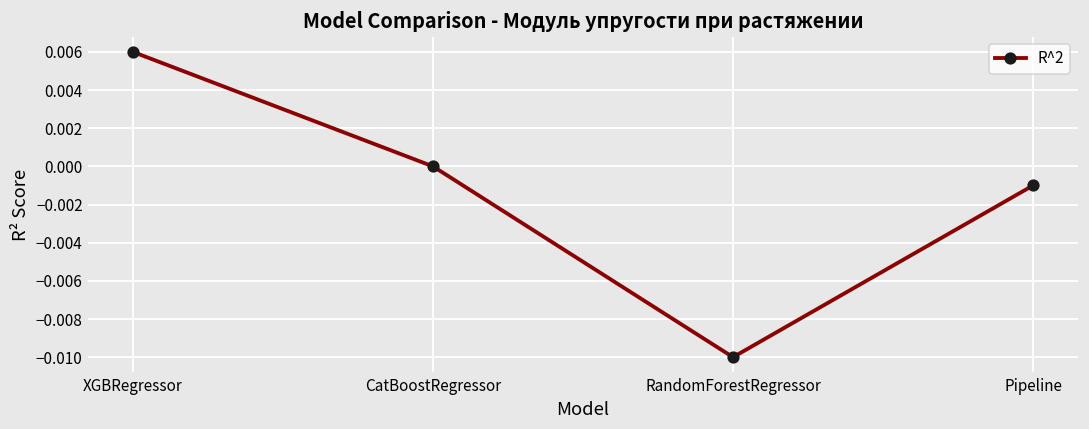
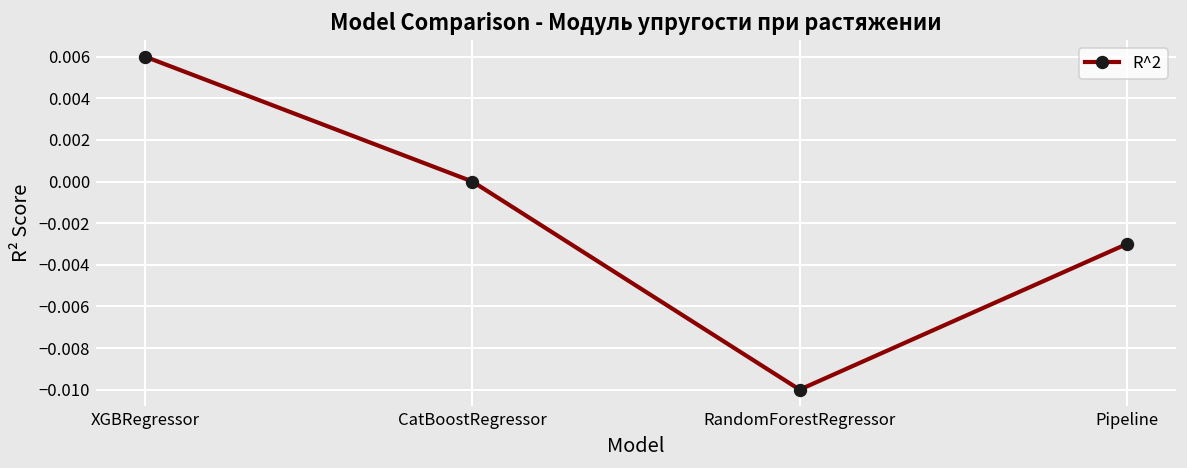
Pipeline: -0.001 -> -0.003
